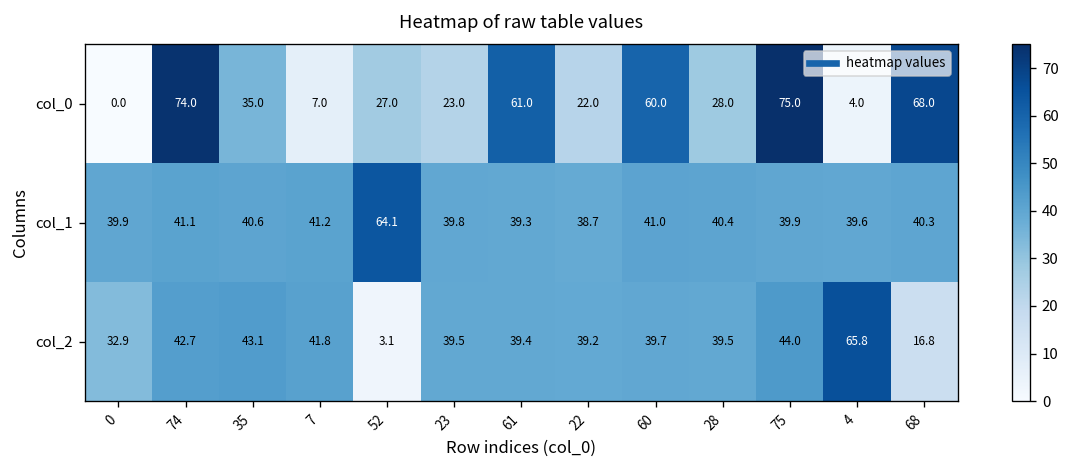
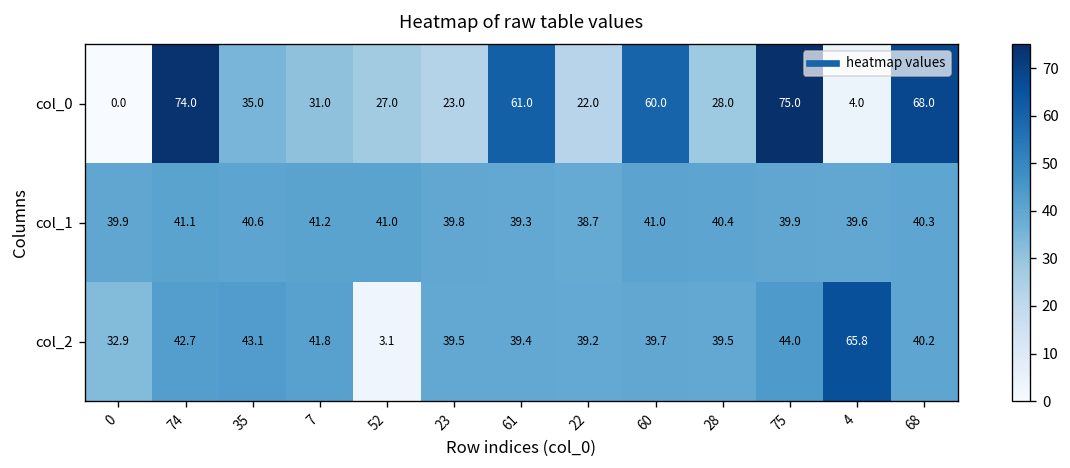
col_0, 7: 7.0 -> 31.0
col_1, 52: 64.1 -> 41.0
col_2, 68: 16.8 -> 40.2
